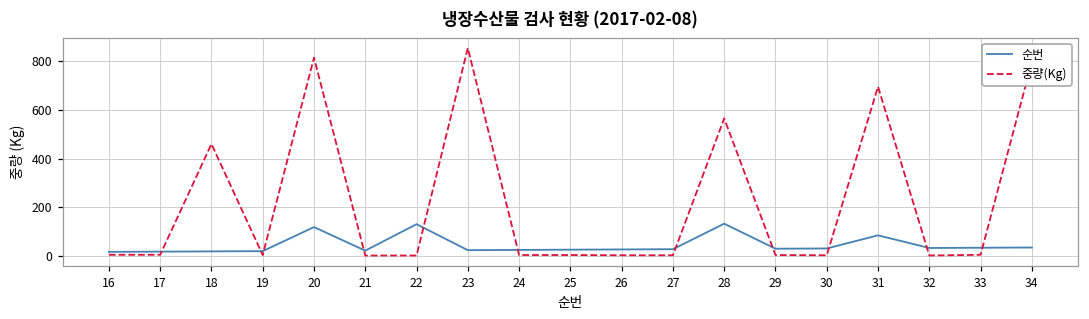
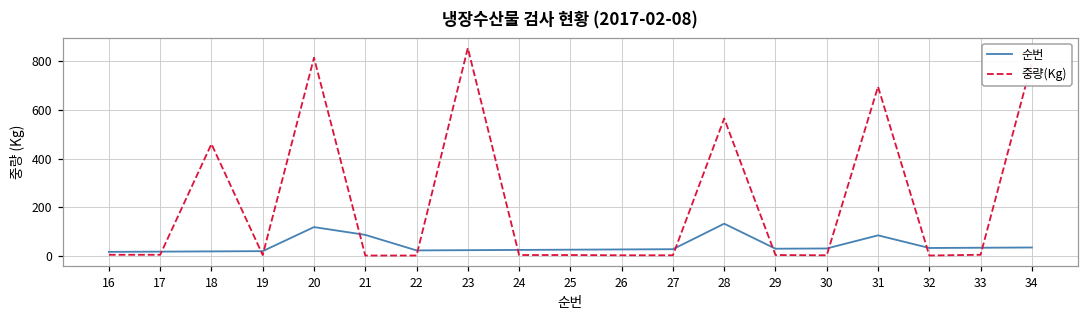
순번, 21: 20 -> 90
순번, 22: 130 -> 20
